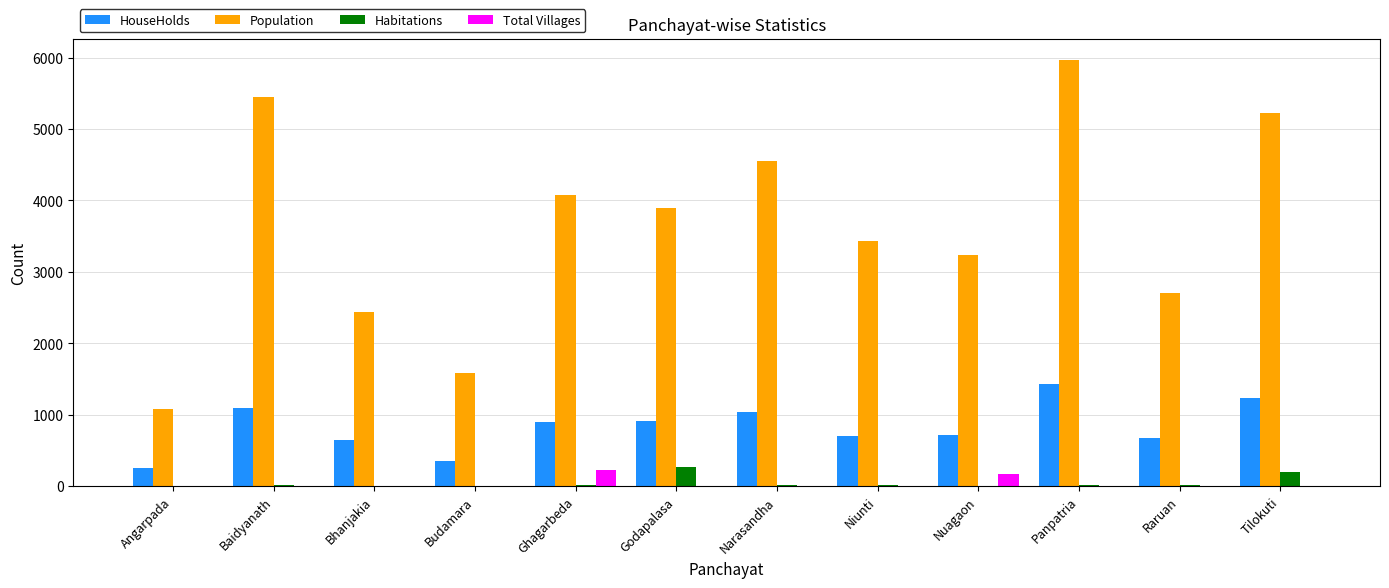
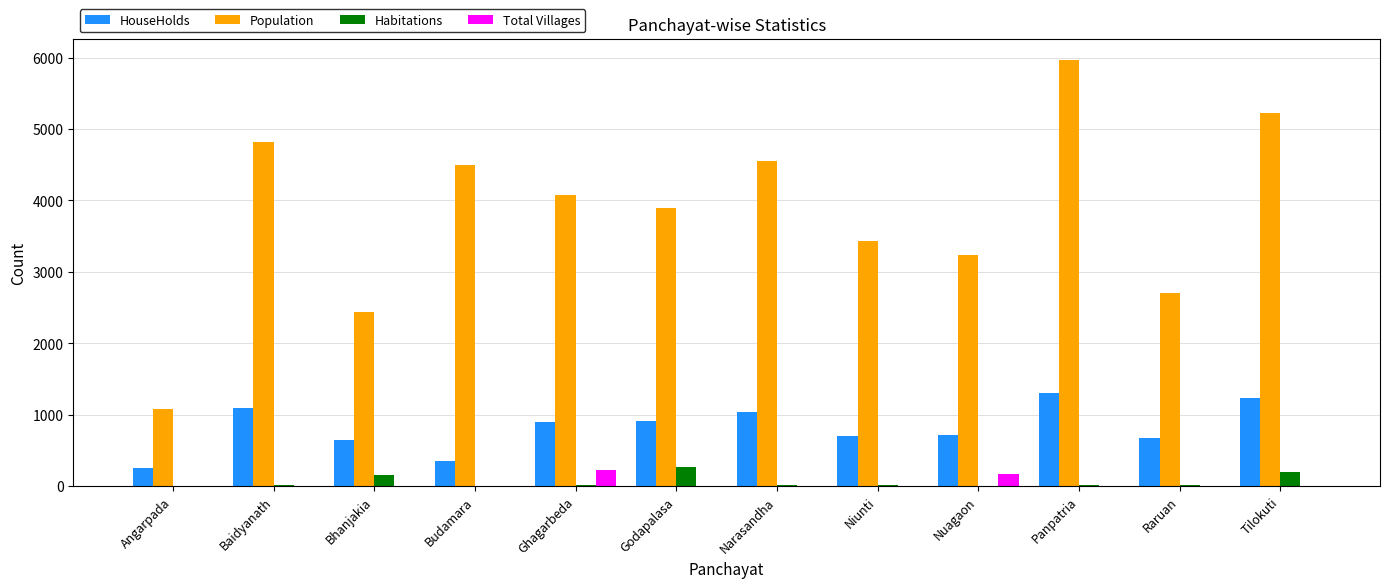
Population, Baidyanath: 5500 -> 4800
Habitations, Bhanjakia: 0 -> 200
Population, Budamara: 1600 -> 4500
HouseHolds, Panpatria: 1400 -> 1300
